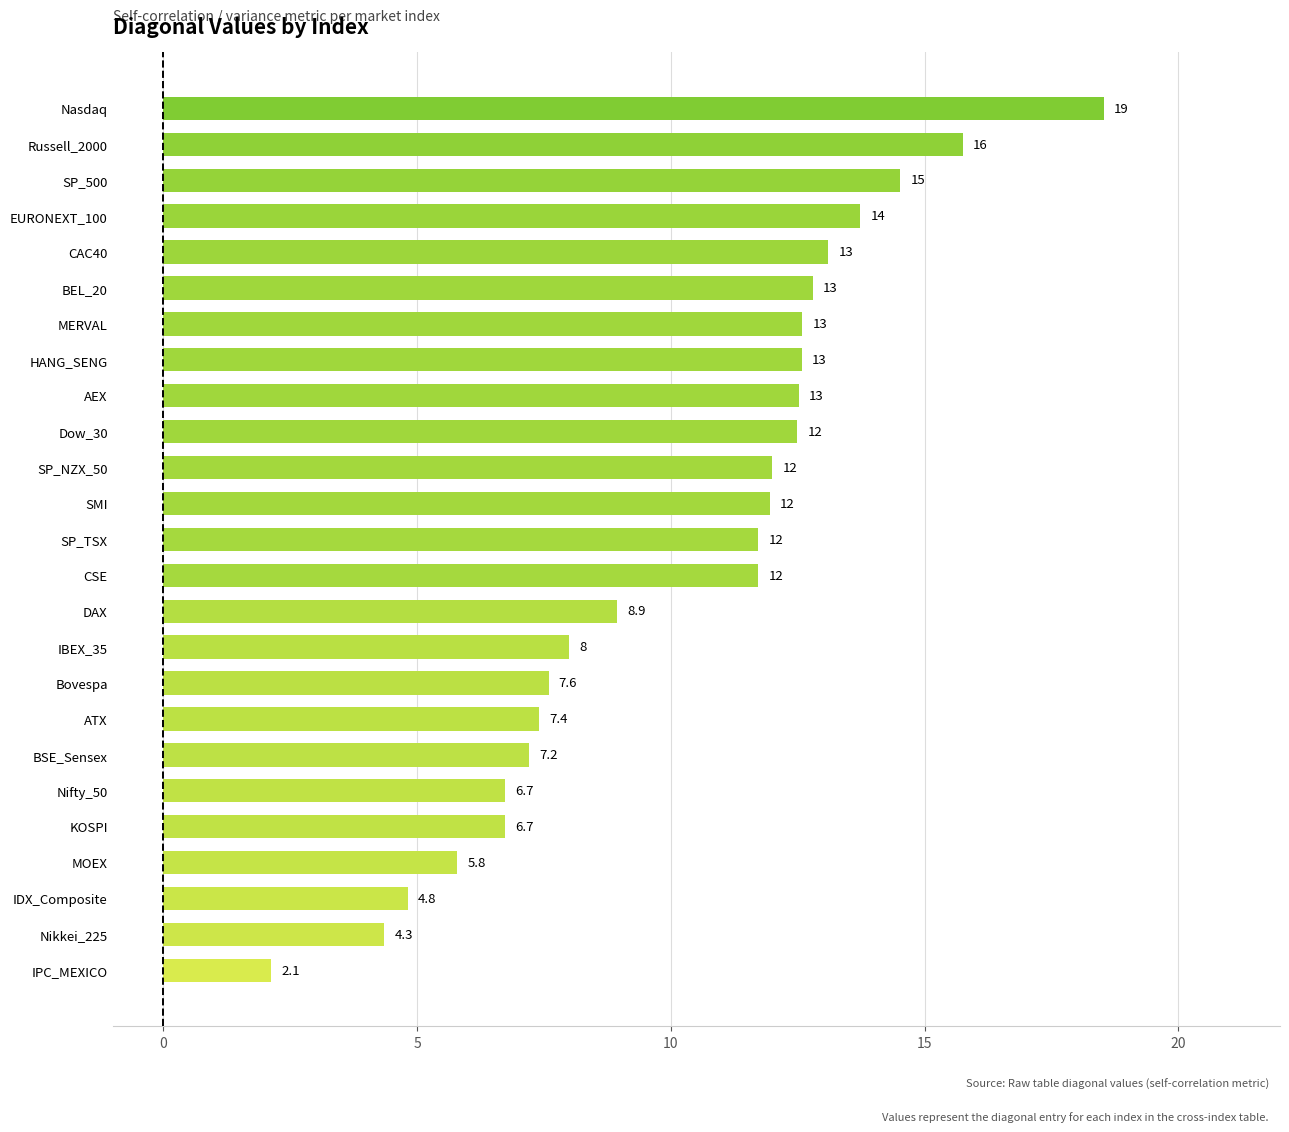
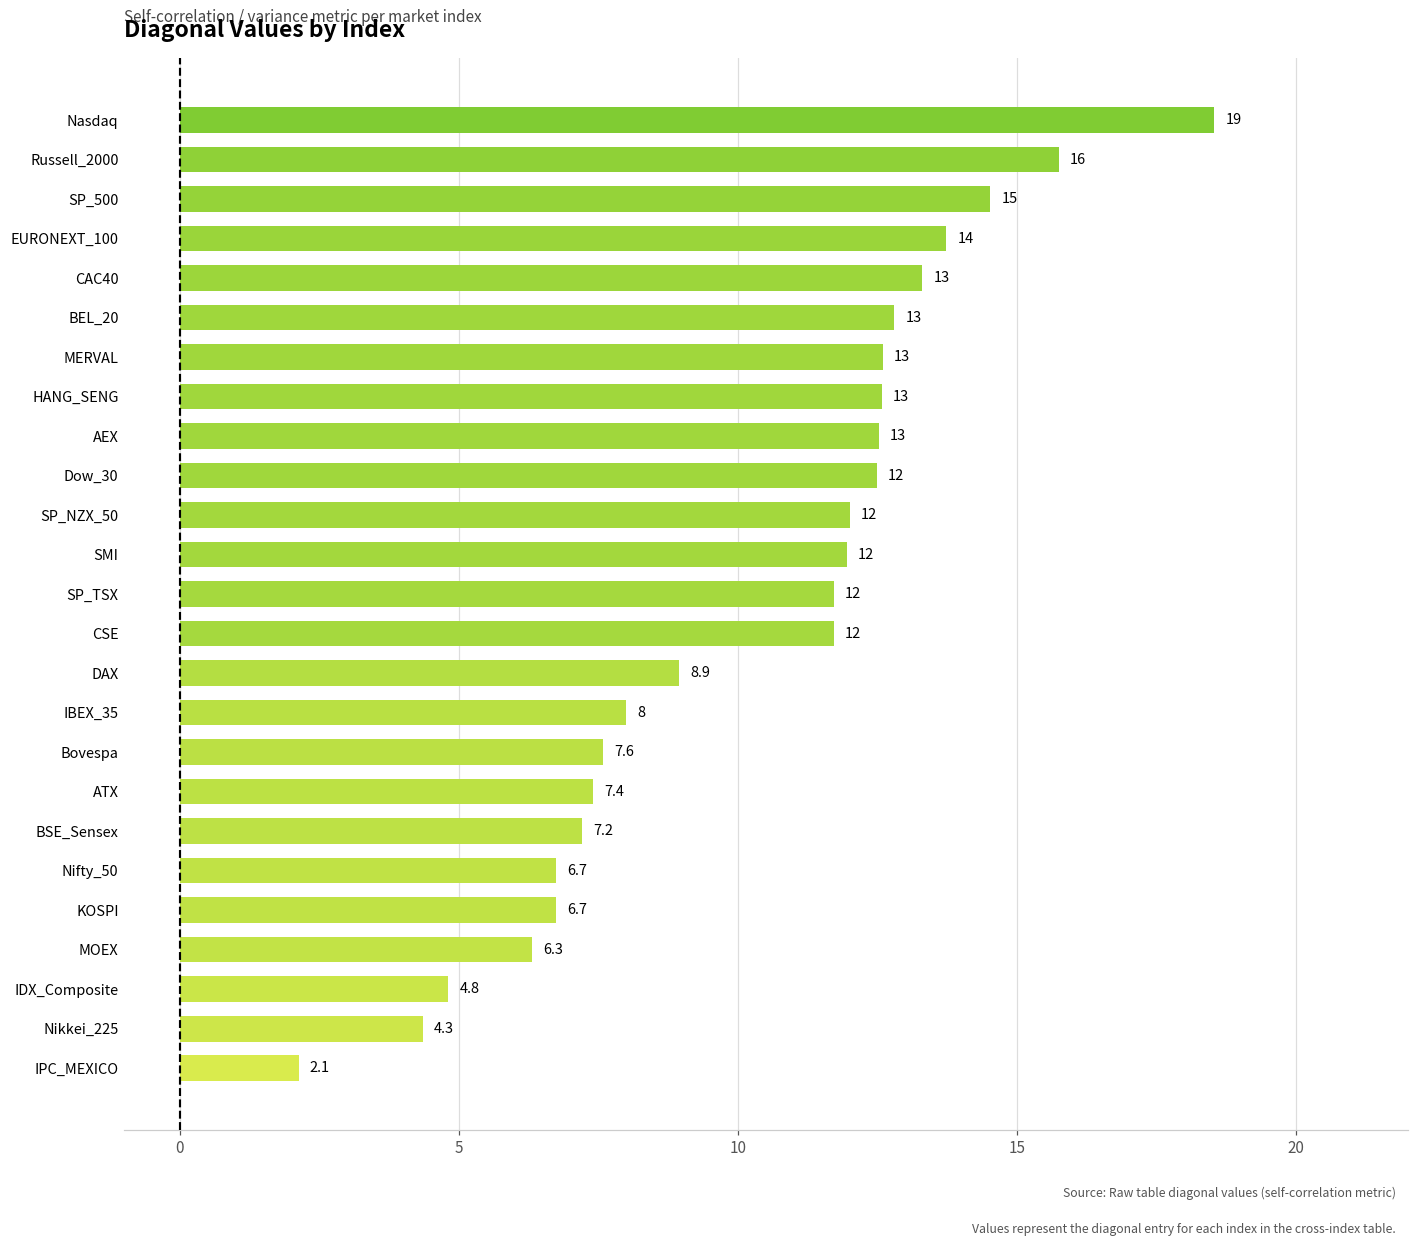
CAC40: 13.1 -> 13.3
MOEX: 5.8 -> 6.3
